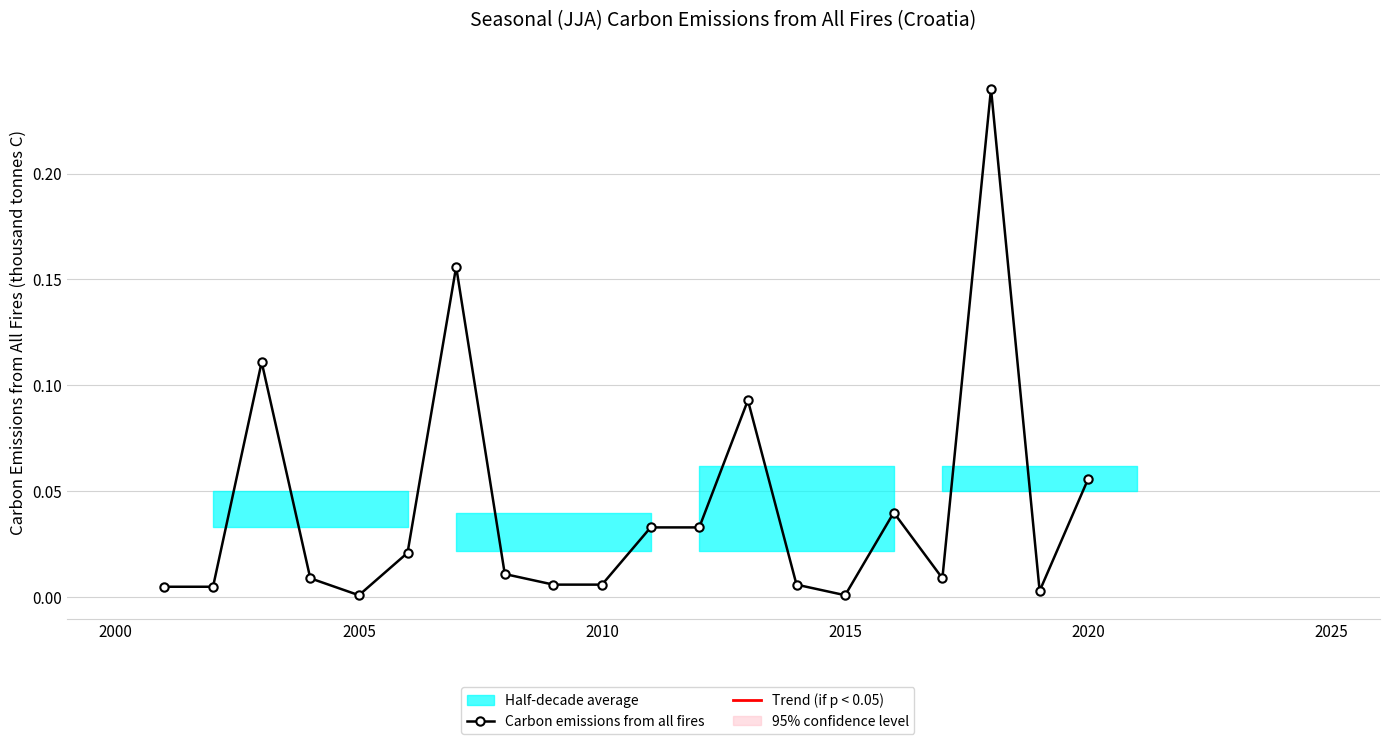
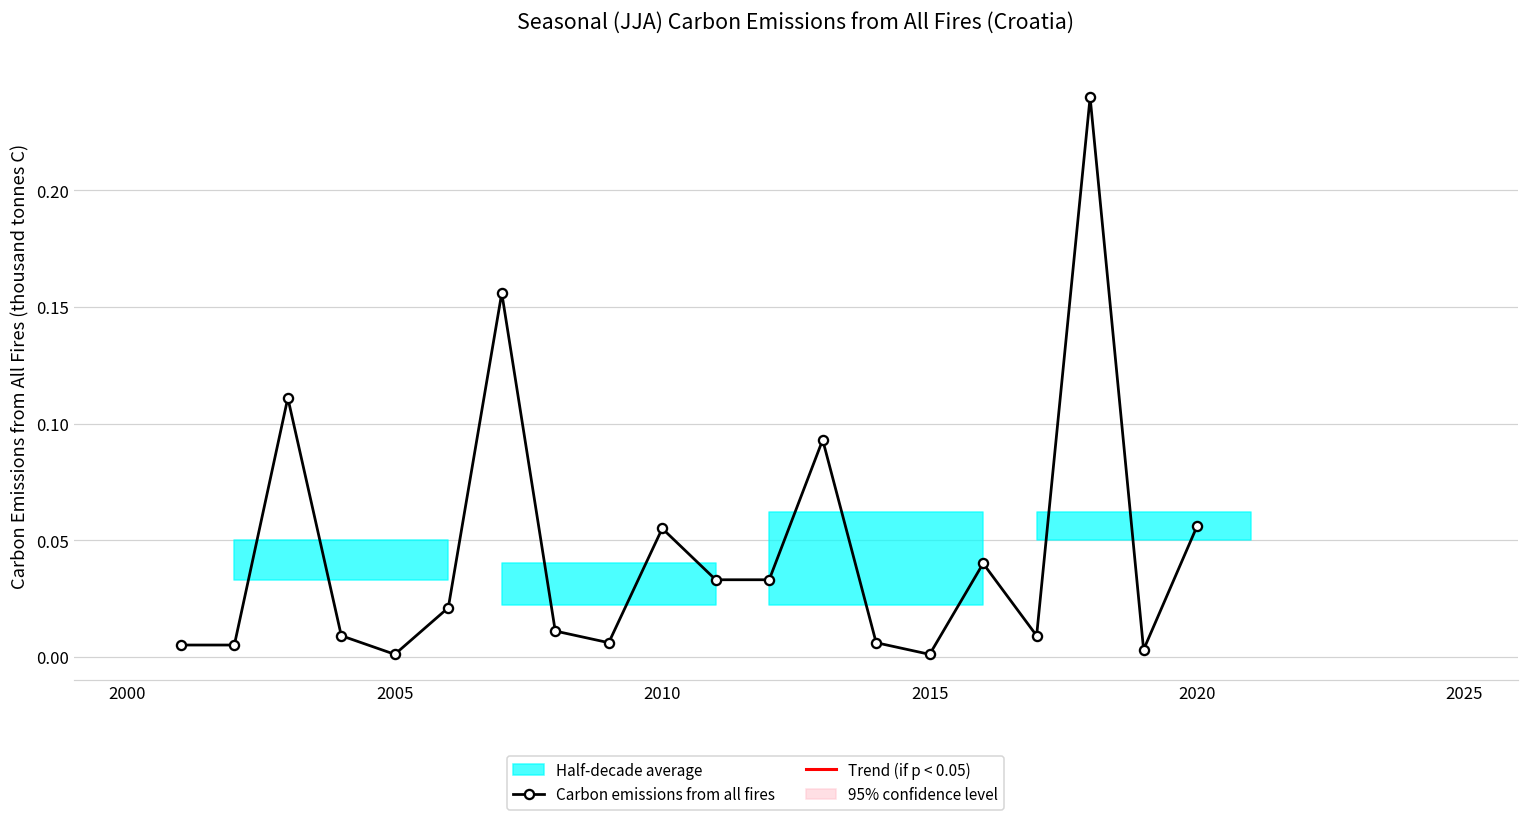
2010: 0.006 -> 0.055
